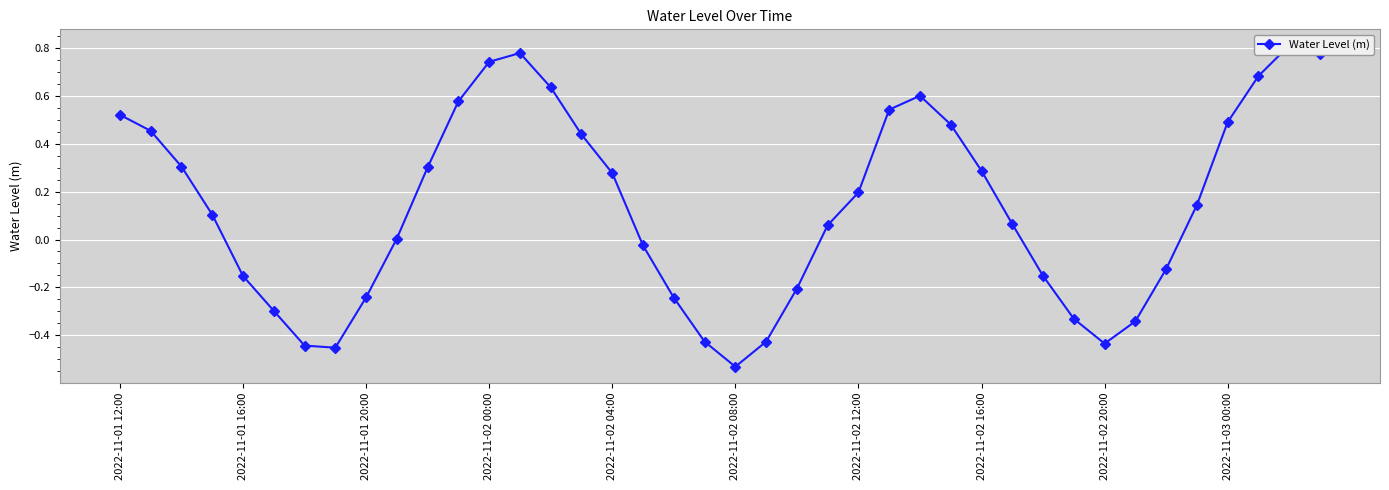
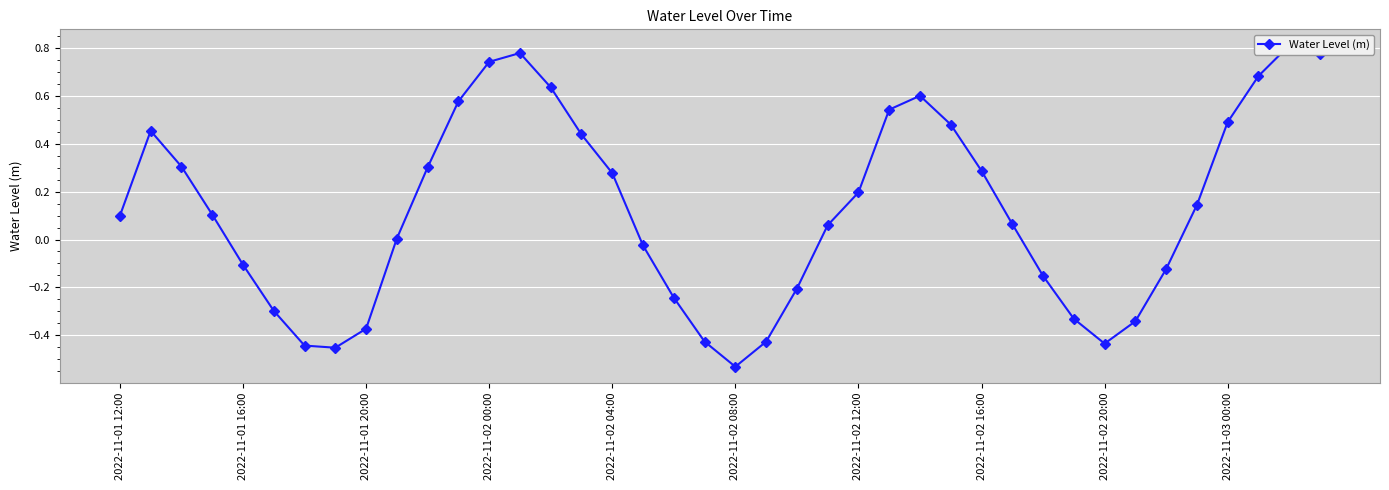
2022-11-01 12:00: 0.52 -> 0.10
2022-11-01 16:00: -0.15 -> -0.11
2022-11-01 20:00: -0.24 -> -0.37
